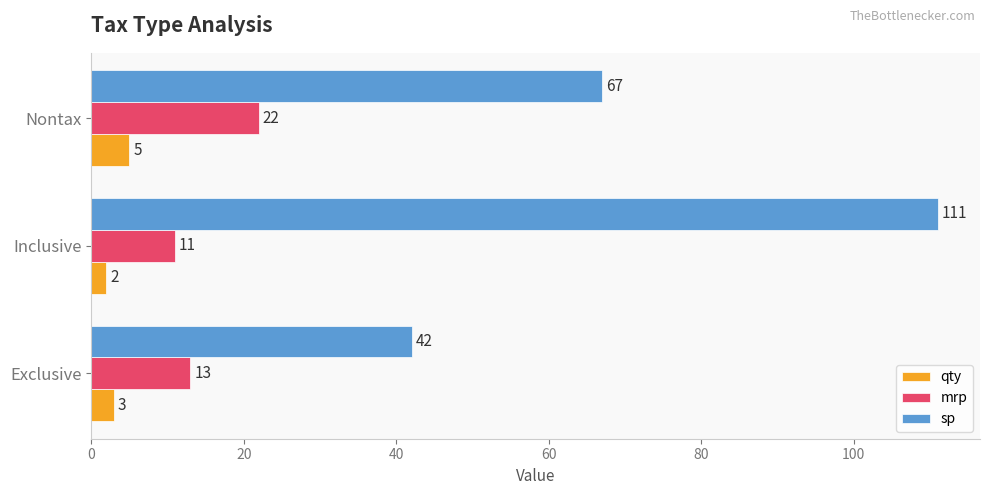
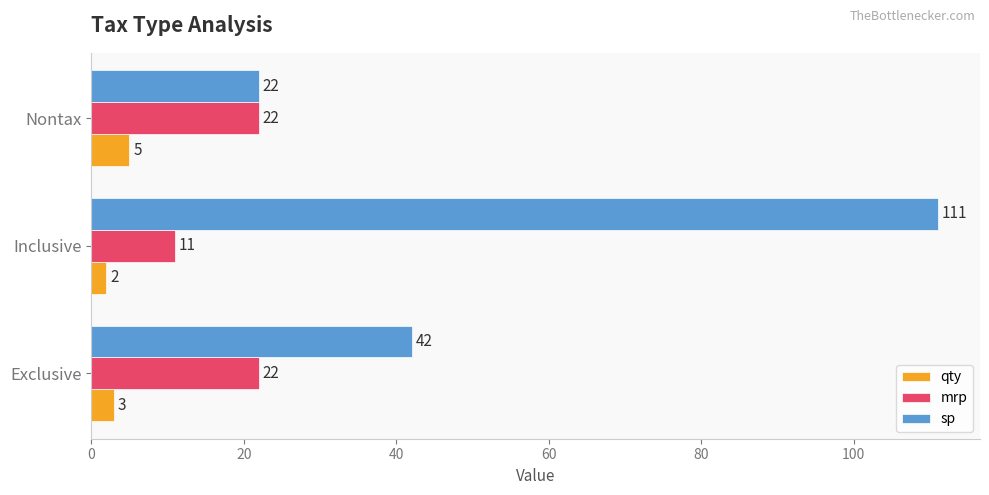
sp, Nontax: 67 -> 22
mrp, Exclusive: 13 -> 22
